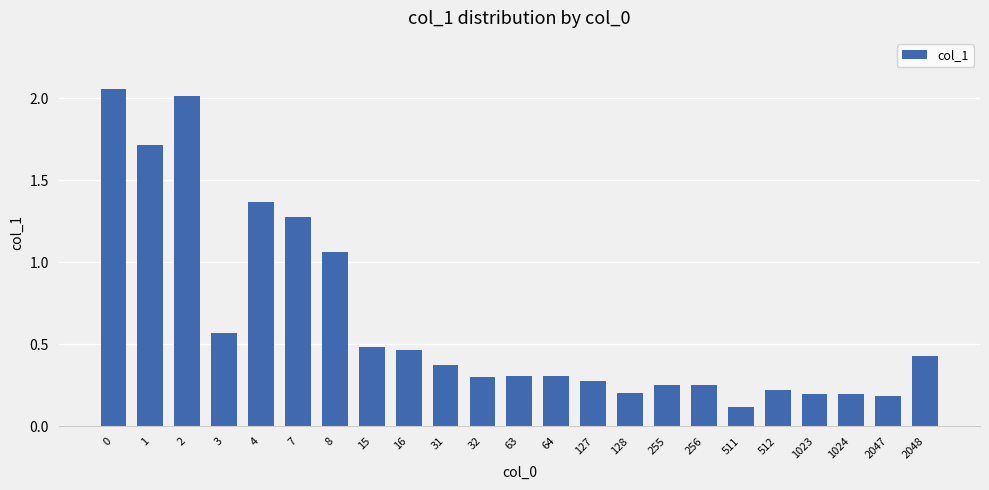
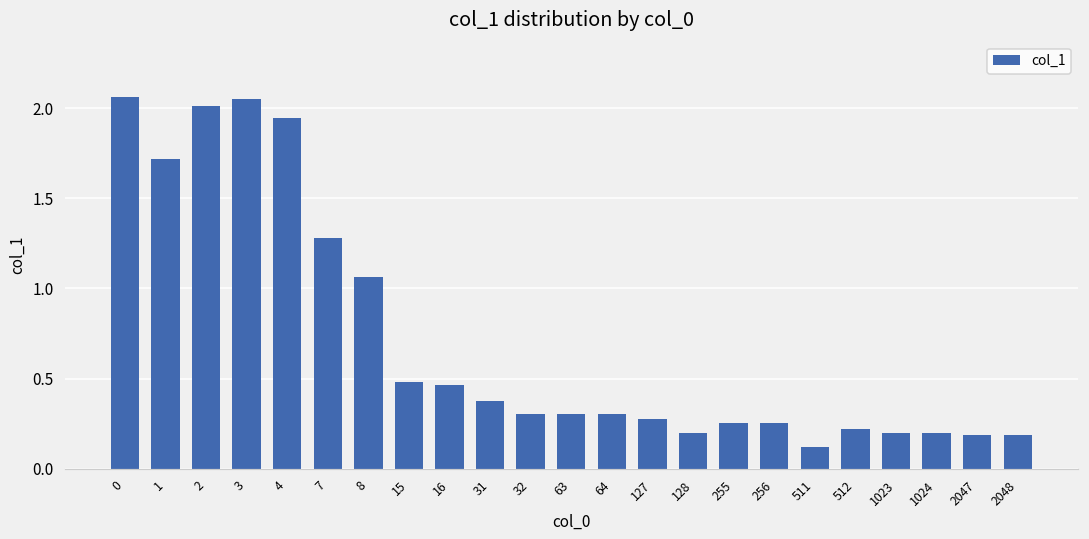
3: 0.57 -> 2.05
4: 1.37 -> 1.94
2048: 0.43 -> 0.19
